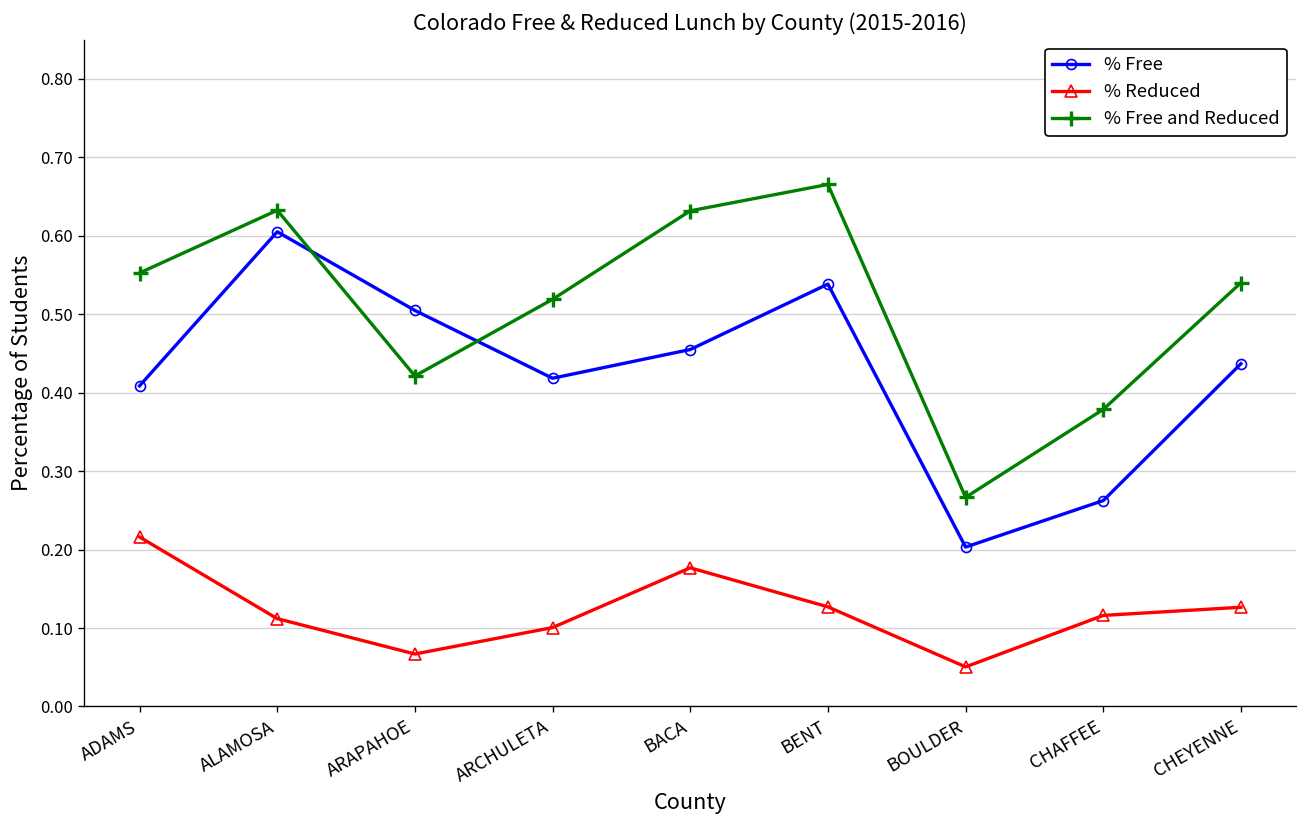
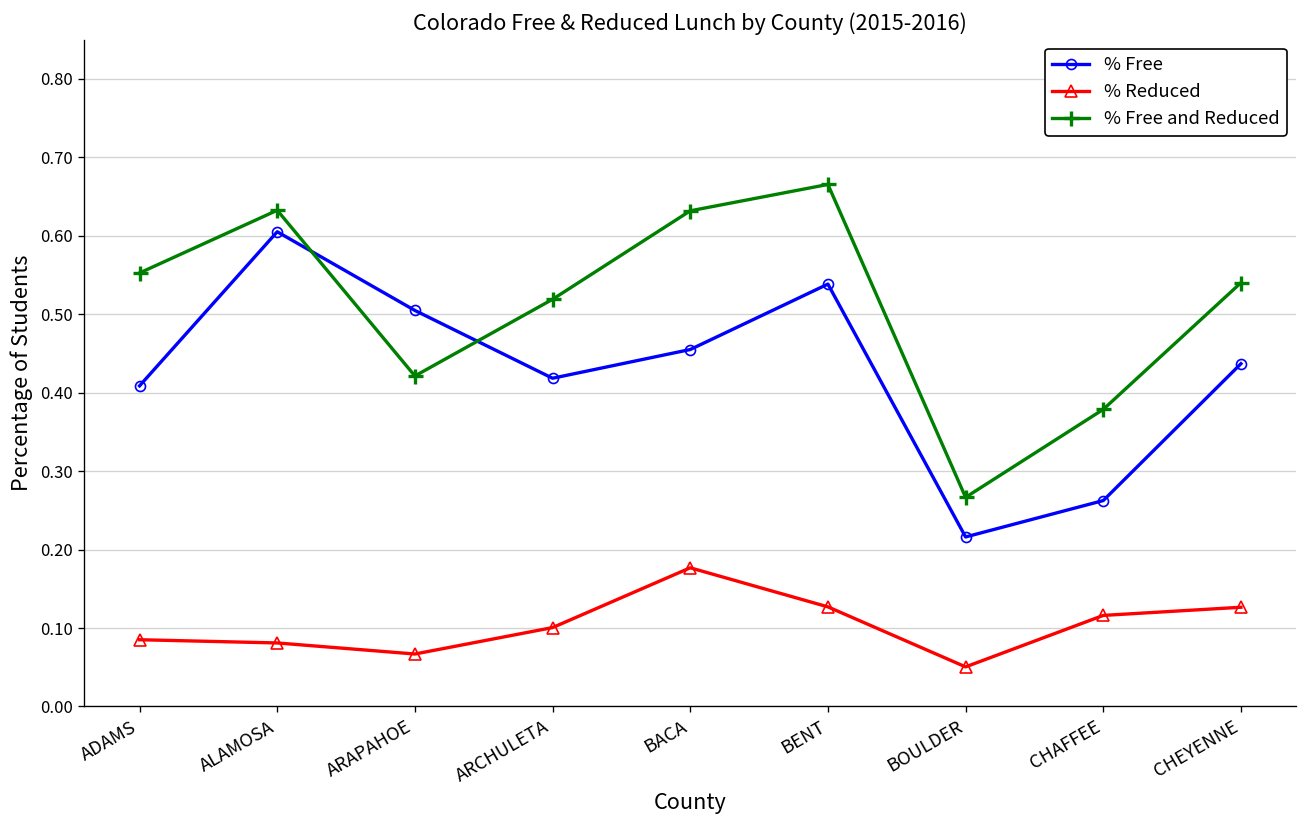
% Reduced, ADAMS: 0.22 -> 0.09
% Reduced, ALAMOSA: 0.11 -> 0.08
% Free, BOULDER: 0.20 -> 0.22
